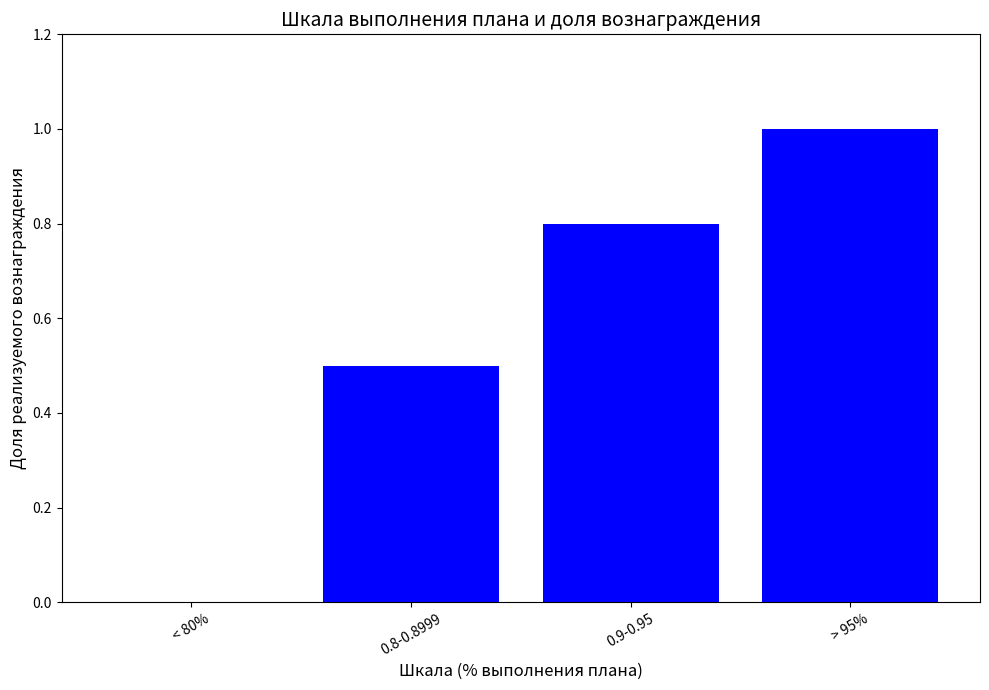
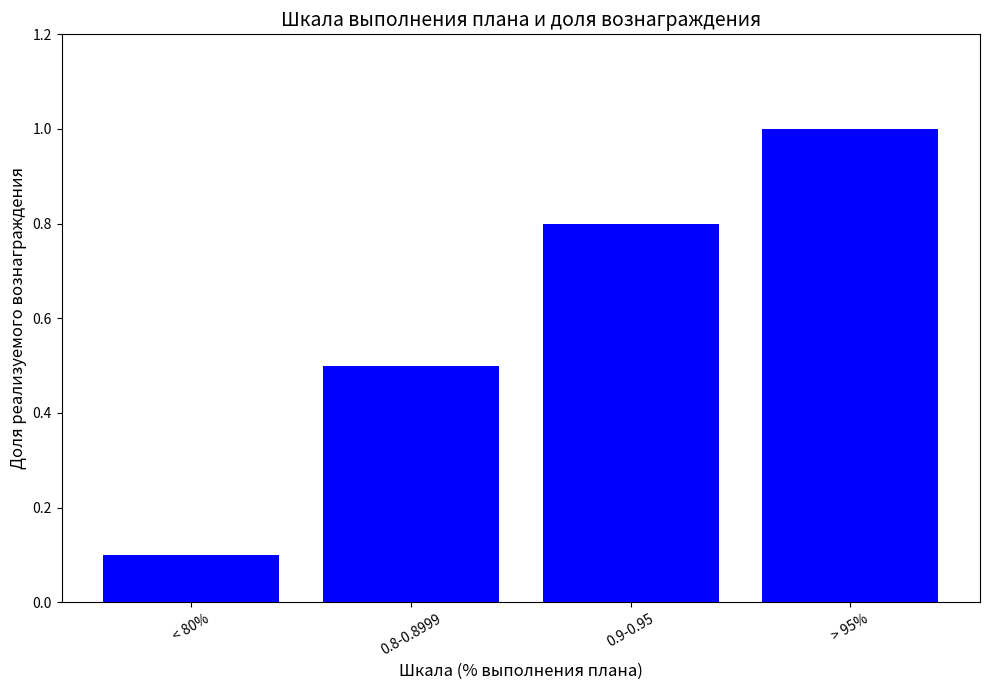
< 80%: 0.0 -> 0.1
